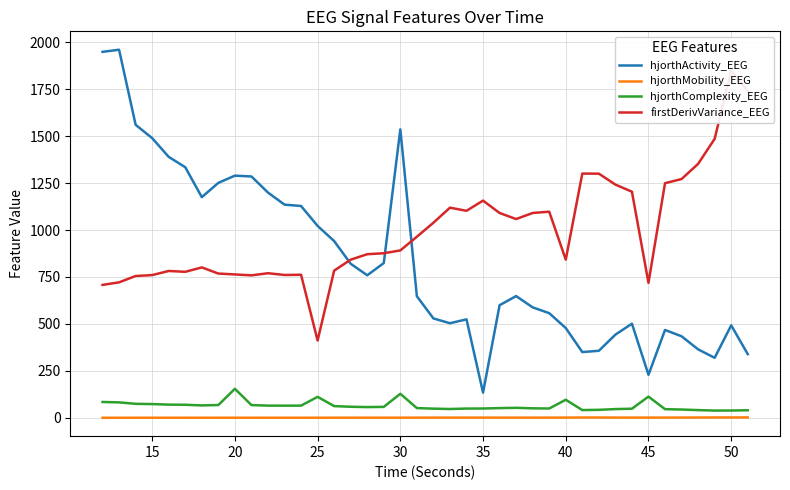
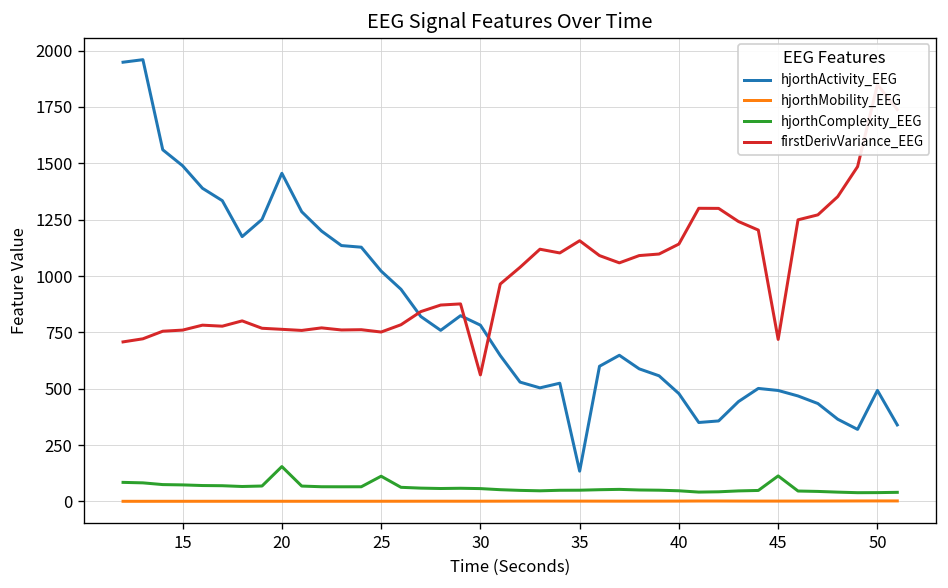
hjorthActivity_EEG, 20: 1290 -> 1460
firstDerivVariance_EEG, 25: 410 -> 750
hjorthActivity_EEG, 30: 1540 -> 780
hjorthComplexity_EEG, 30: 130 -> 60
firstDerivVariance_EEG, 30: 890 -> 560
hjorthComplexity_EEG, 40: 100 -> 50
firstDerivVariance_EEG, 40: 840 -> 1140
hjorthActivity_EEG, 45: 230 -> 490
